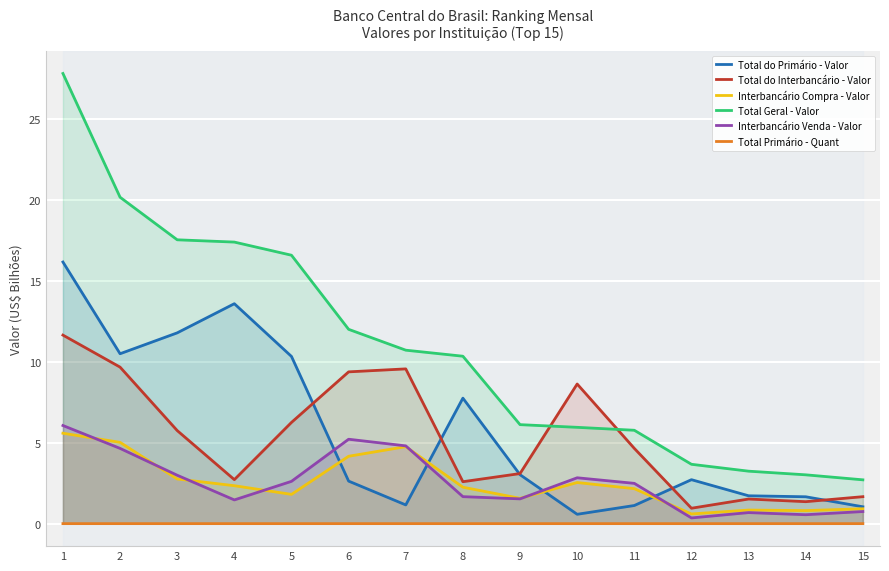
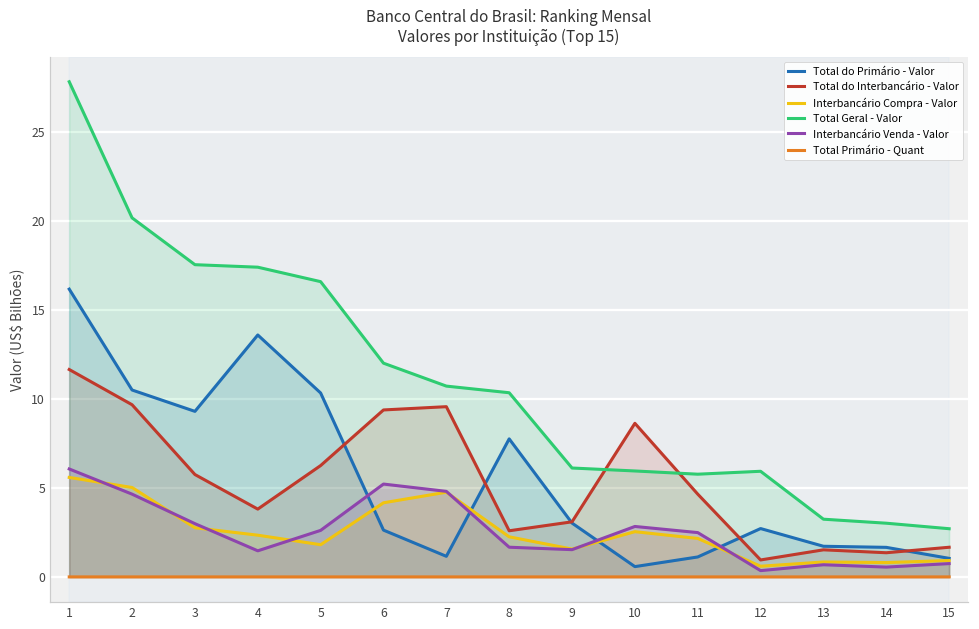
Total do Primário - Valor, 3: 11.8 -> 9.3
Total do Interbancário - Valor, 4: 2.7 -> 3.8
Total Geral - Valor, 12: 3.7 -> 5.9
